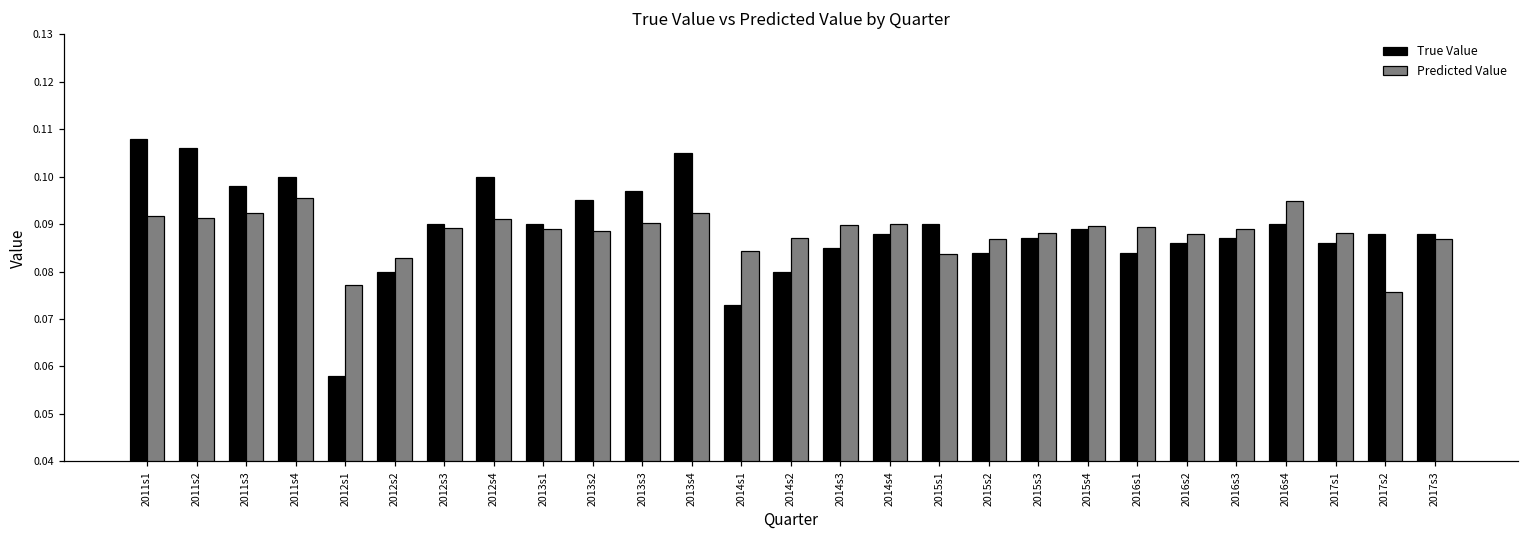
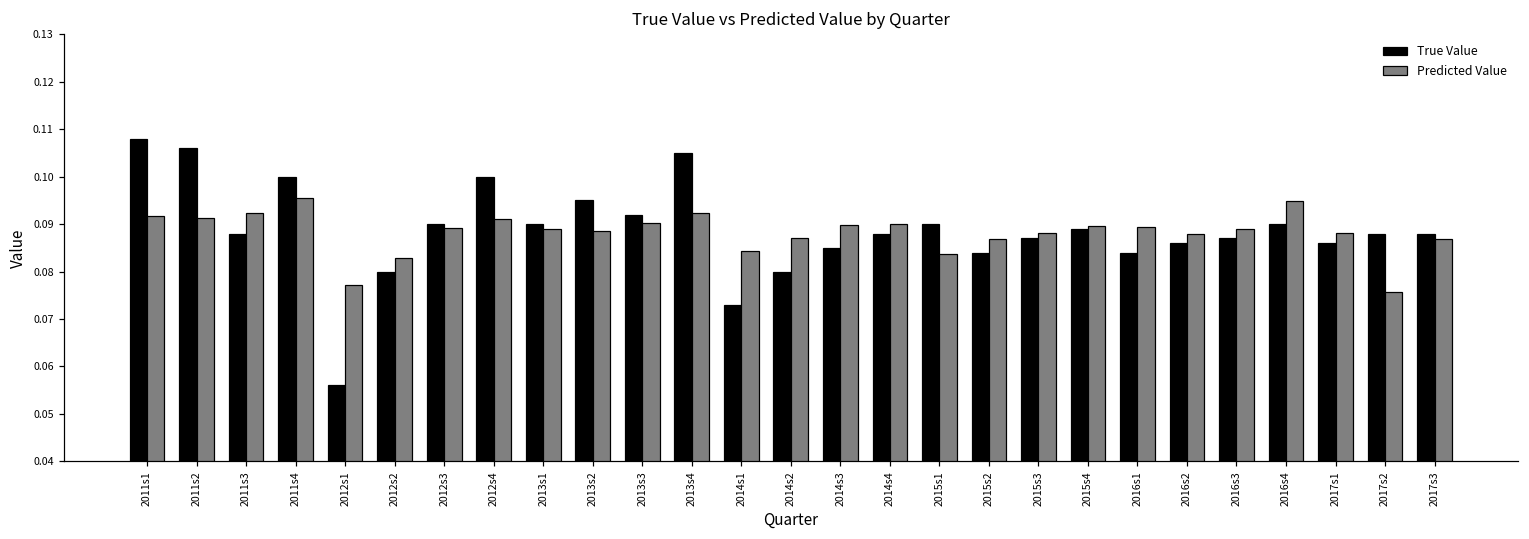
True Value, 2011s3: 0.098 -> 0.088
True Value, 2012s1: 0.058 -> 0.056
True Value, 2013s3: 0.097 -> 0.092
